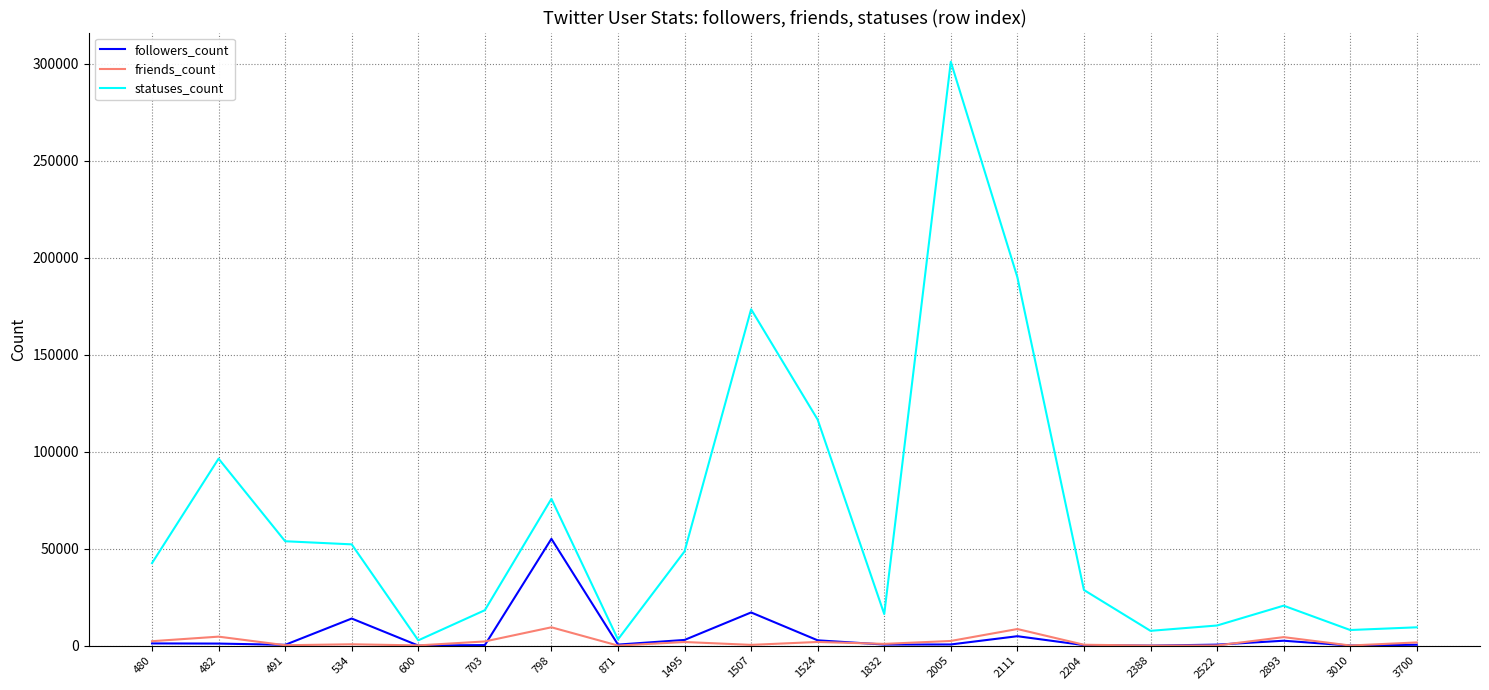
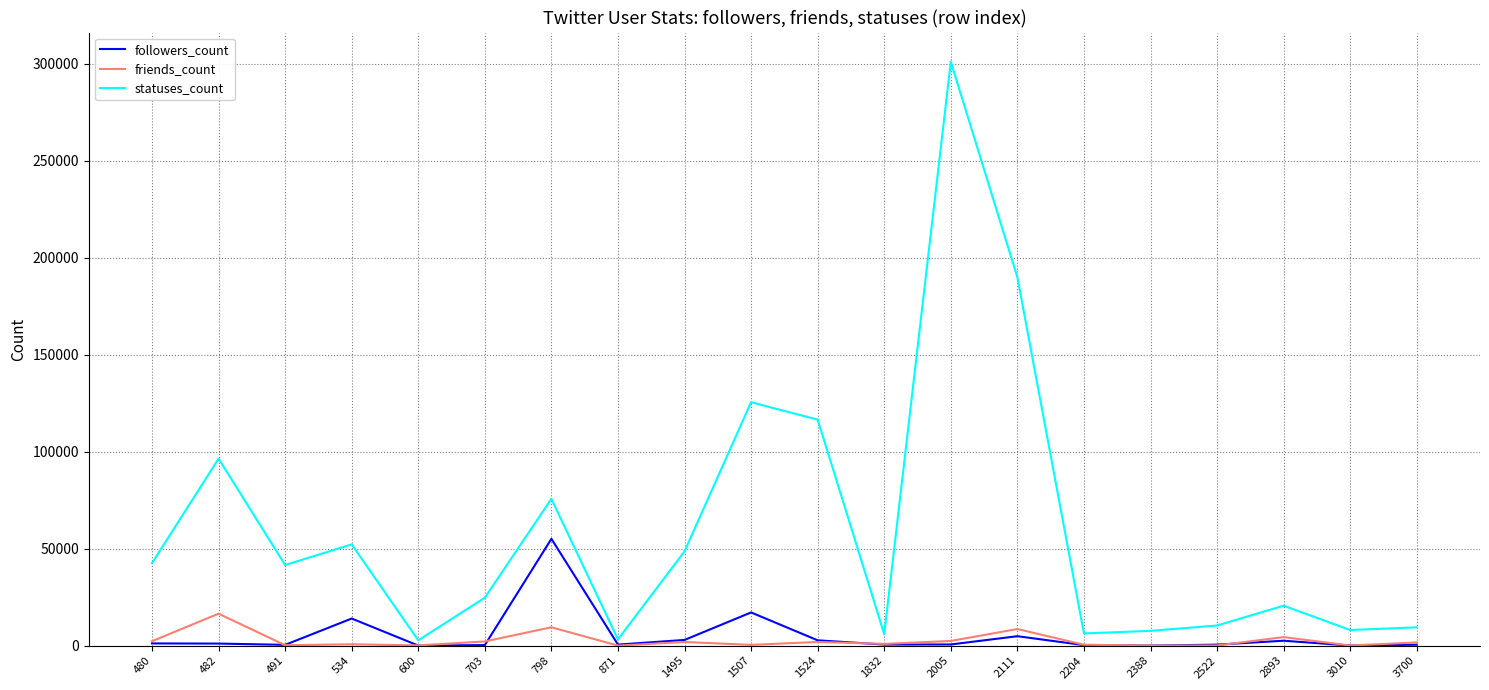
friends_count, 482: 5000 -> 16000
statuses_count, 491: 54000 -> 42000
statuses_count, 703: 18000 -> 25000
statuses_count, 1507: 173000 -> 125000
statuses_count, 1832: 16000 -> 6000
statuses_count, 2204: 29000 -> 6000
